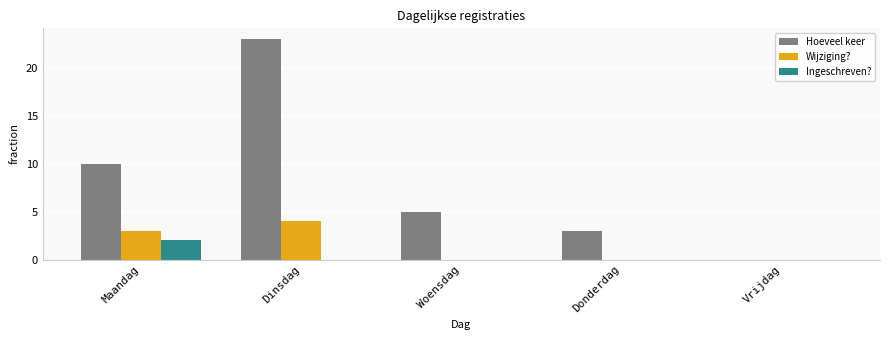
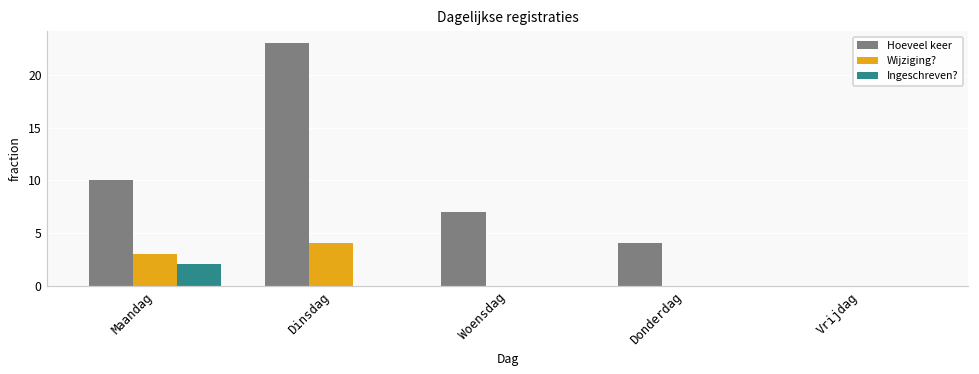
Hoeveel keer, Woensdag: 5 -> 7
Hoeveel keer, Donderdag: 3 -> 4
